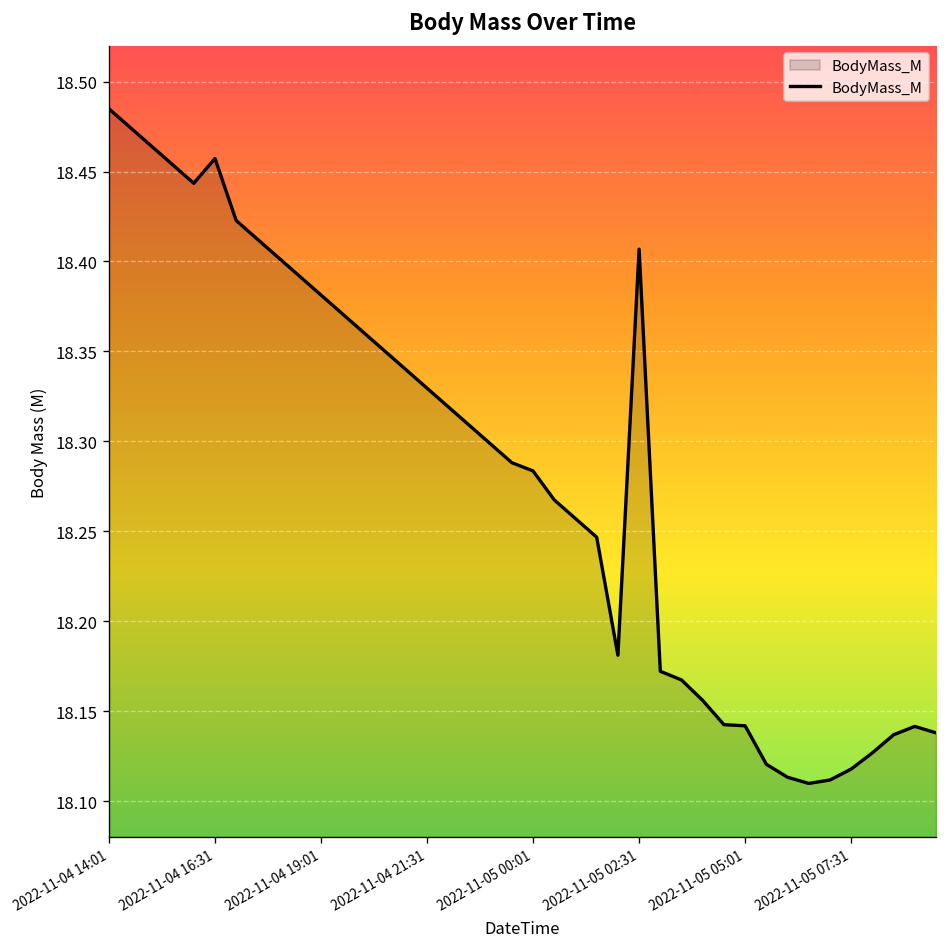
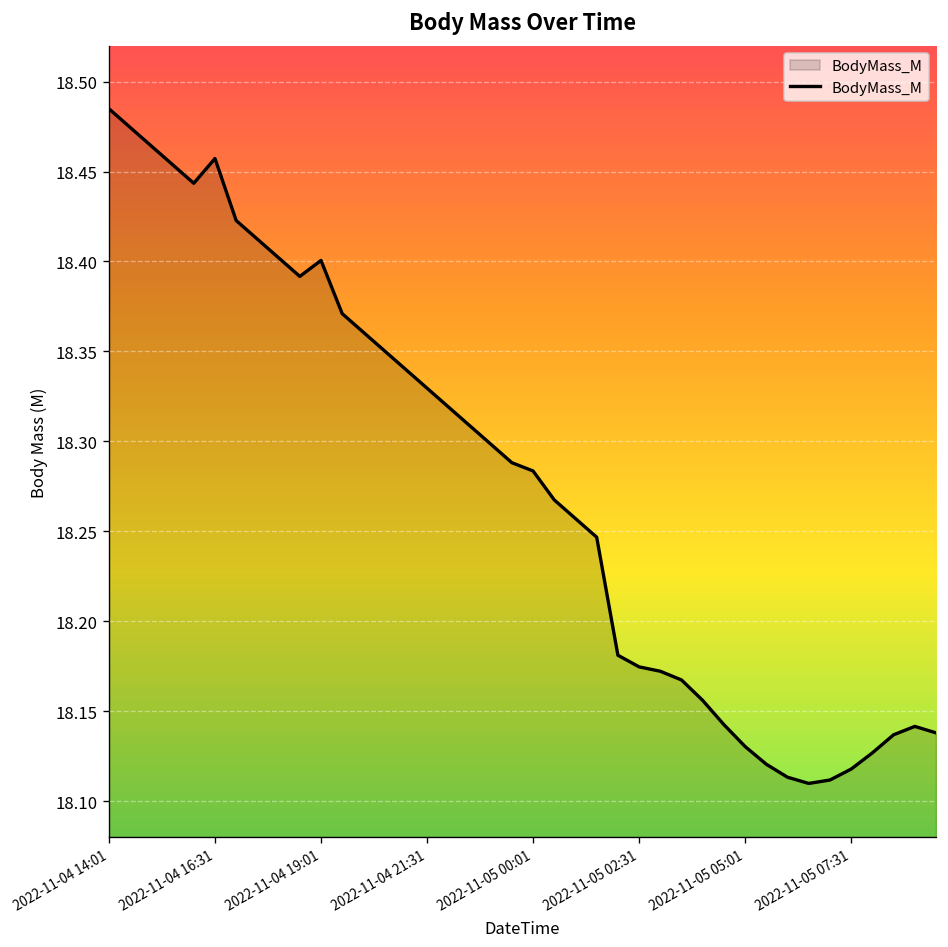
2022-11-04 19:01: 18.381 -> 18.401
2022-11-05 02:31: 18.407 -> 18.175
2022-11-05 05:01: 18.142 -> 18.130
